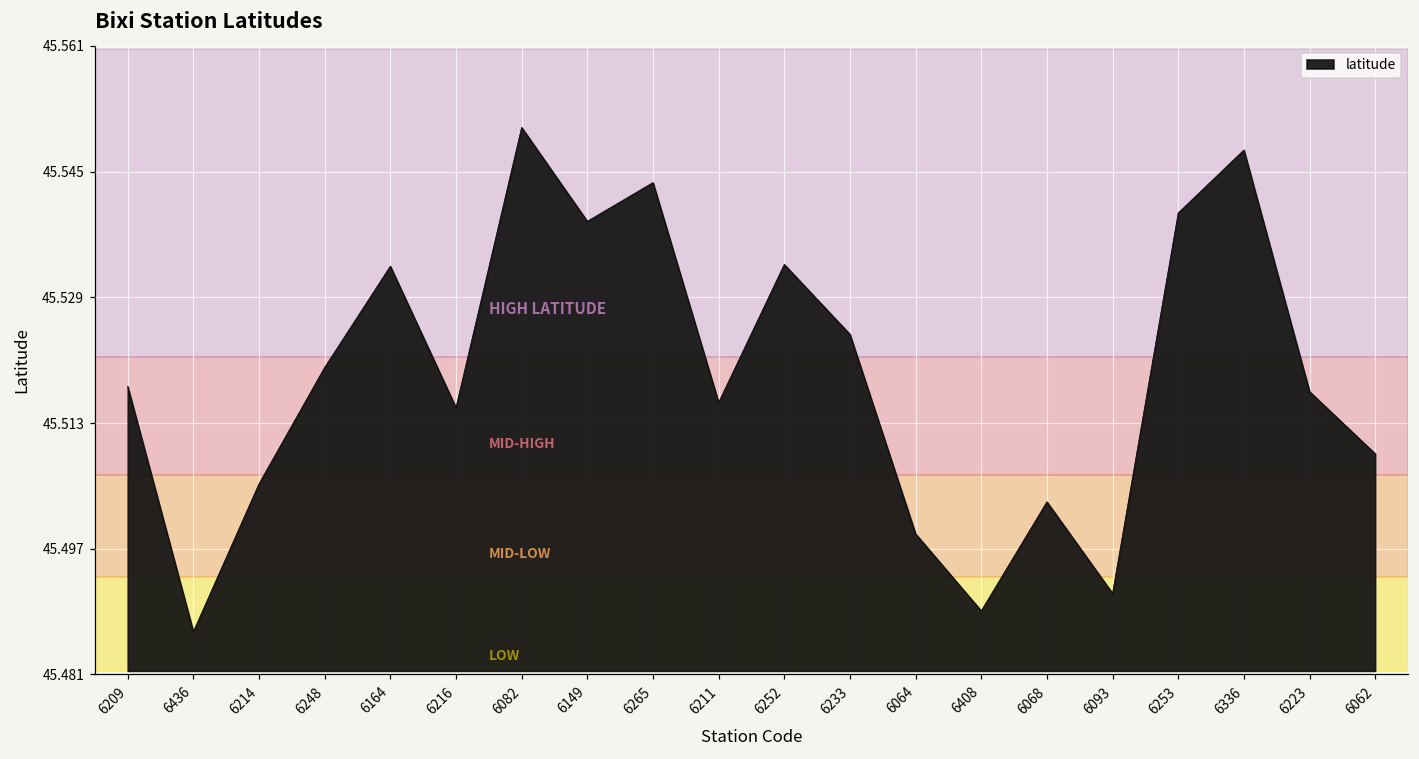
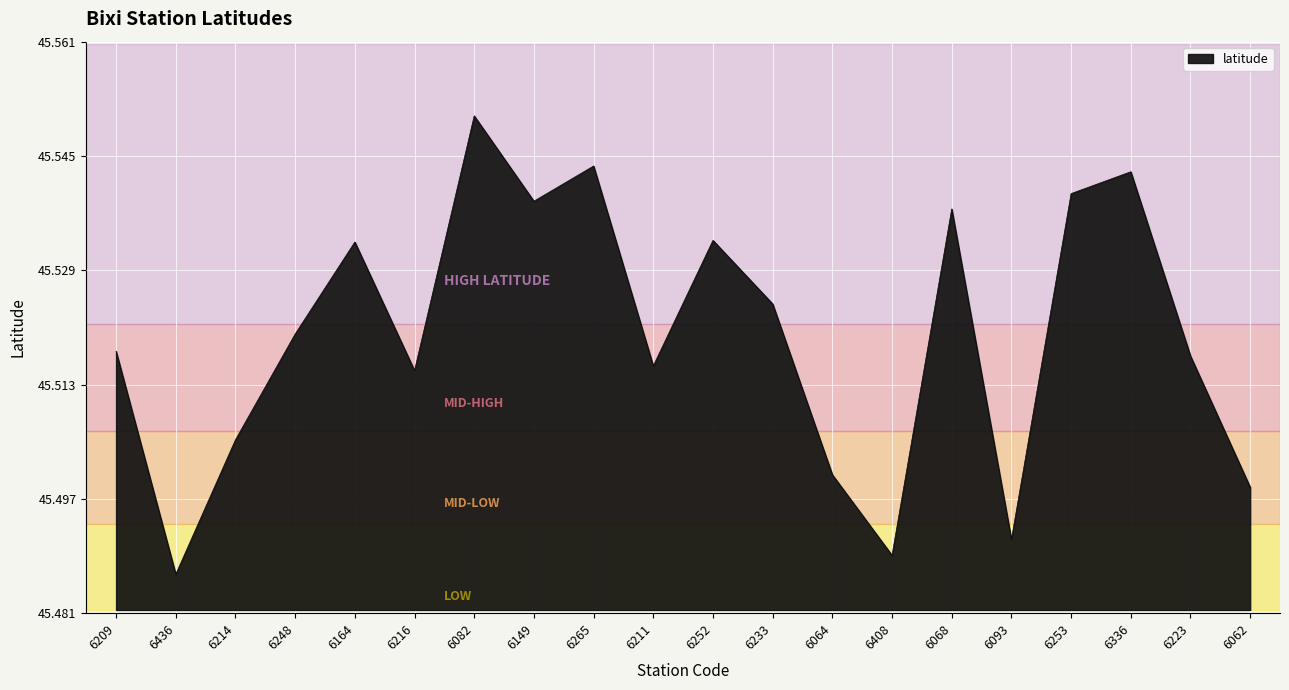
6064: 45.499 -> 45.500
6068: 45.503 -> 45.538
6336: 45.548 -> 45.543
6062: 45.509 -> 45.499
